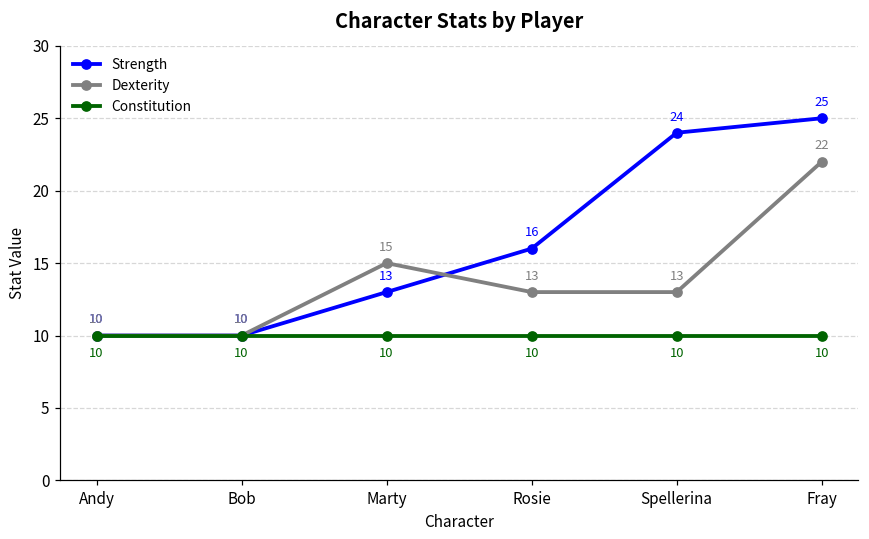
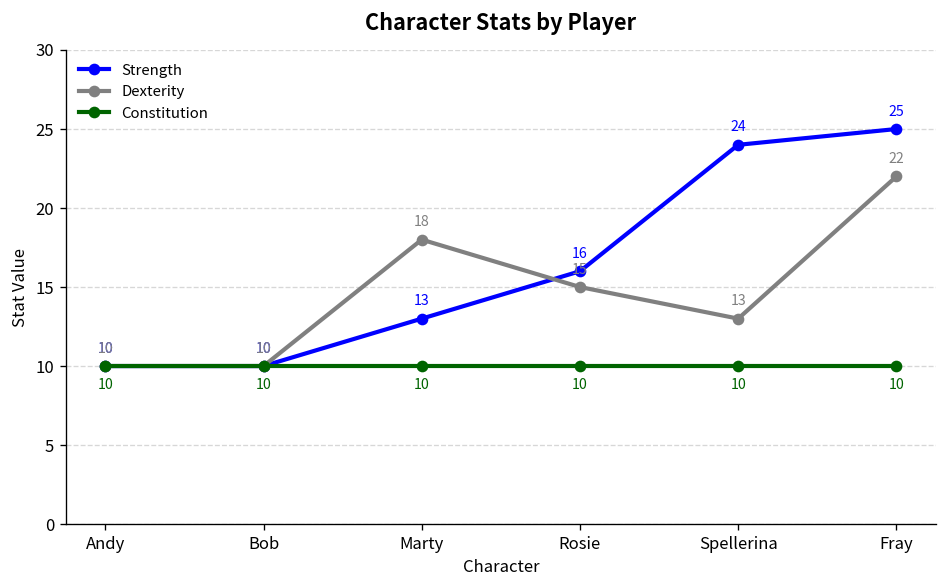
Dexterity, Marty: 15 -> 18
Dexterity, Rosie: 13 -> 15
